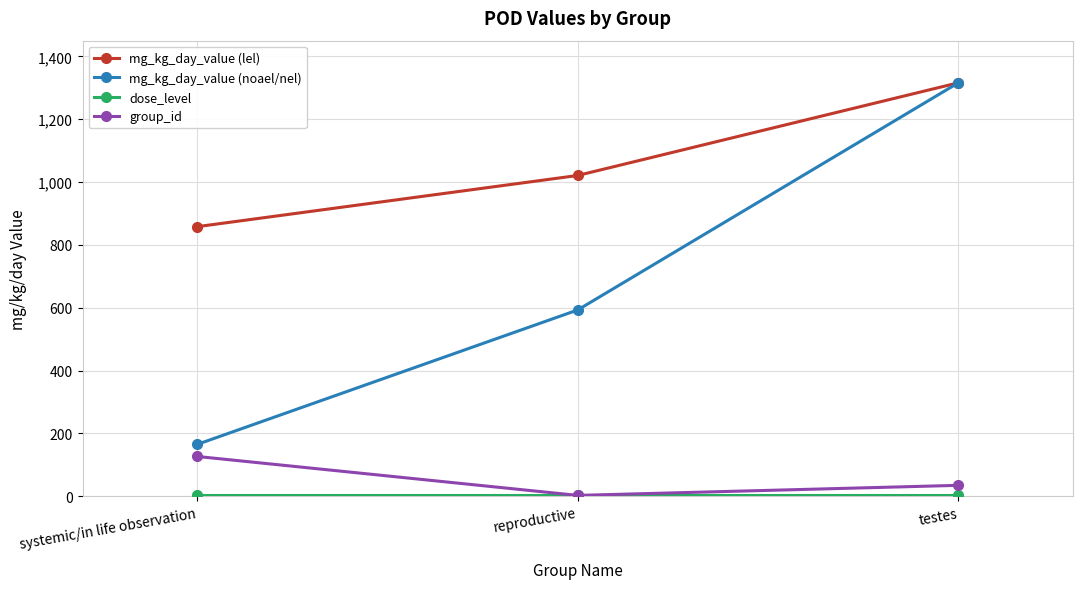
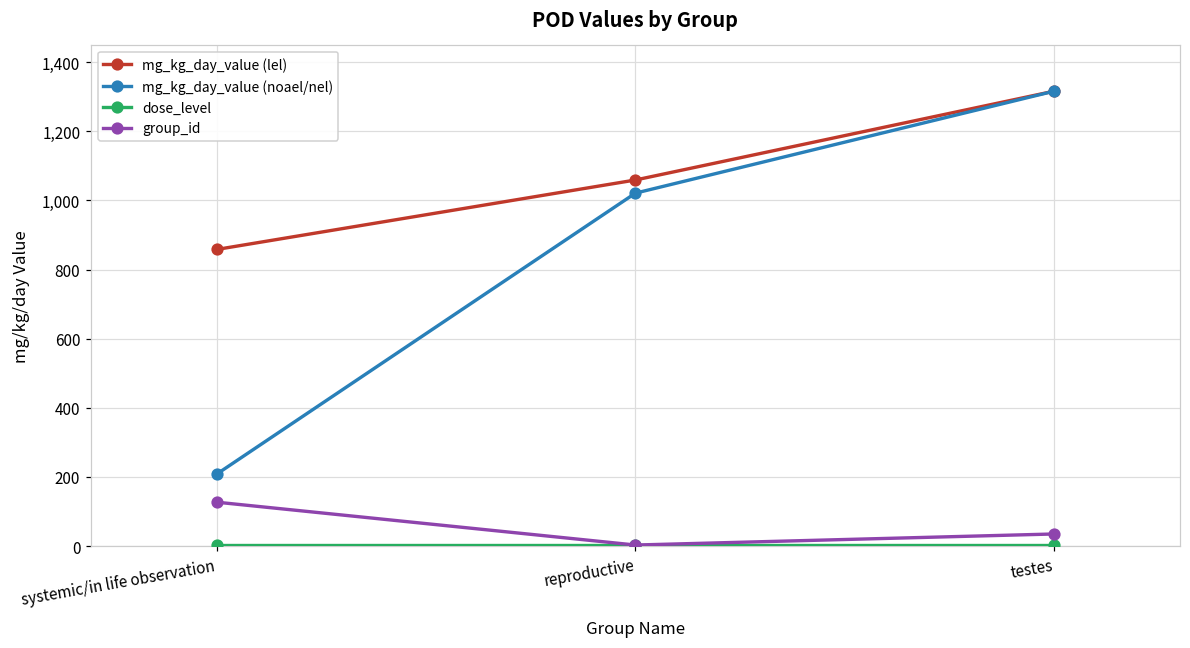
mg_kg_day_value (noael/nel), systemic/in life observation: 170 -> 210
mg_kg_day_value (lel), reproductive: 1,020 -> 1,060
mg_kg_day_value (noael/nel), reproductive: 590 -> 1,020
